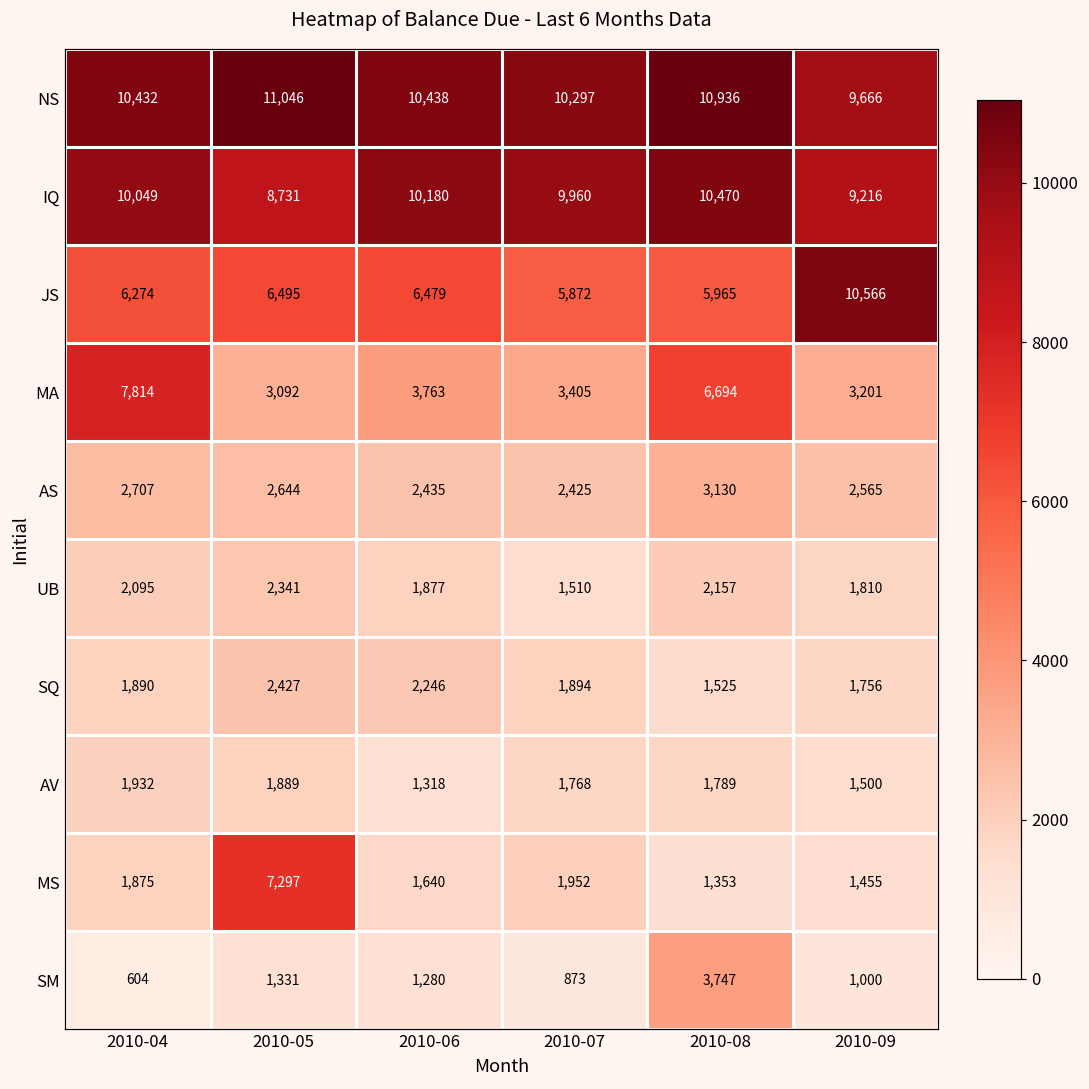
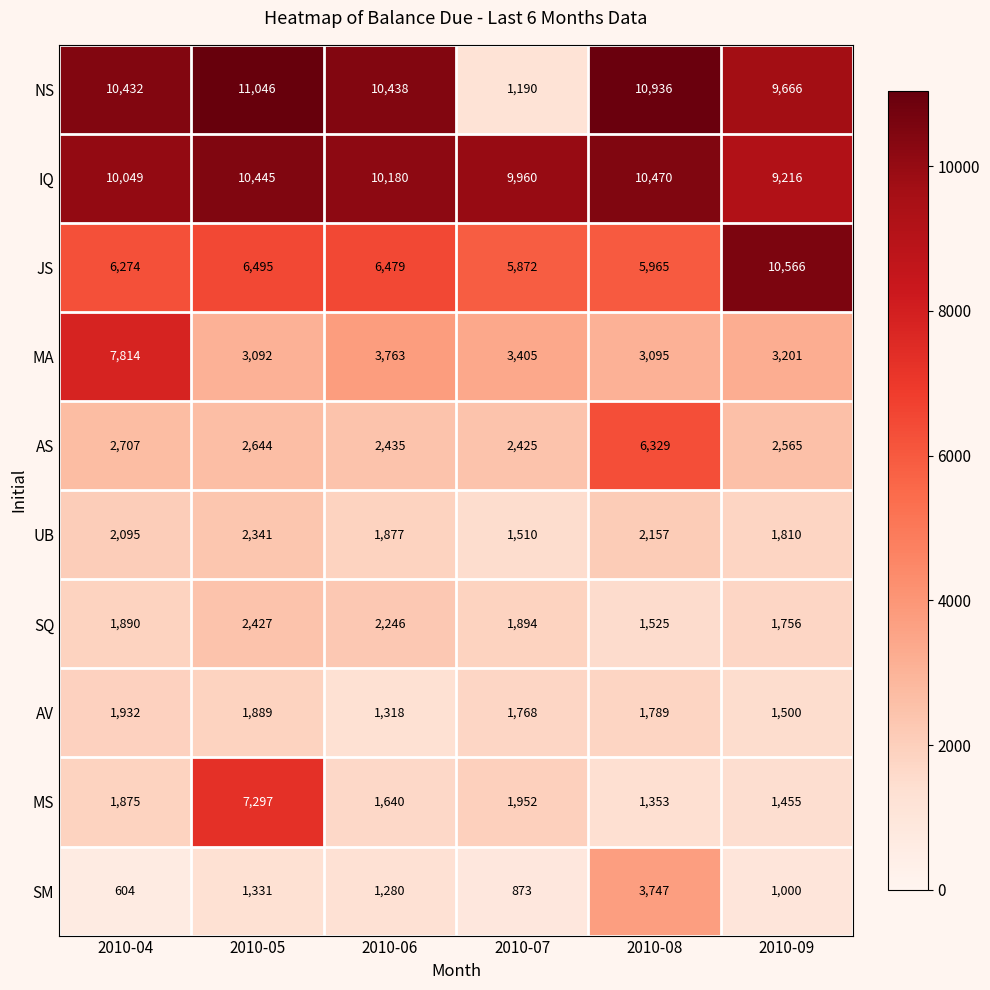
NS, 2010-07: 10,297 -> 1,190
IQ, 2010-05: 8,731 -> 10,445
MA, 2010-08: 6,694 -> 3,095
AS, 2010-08: 3,130 -> 6,329
